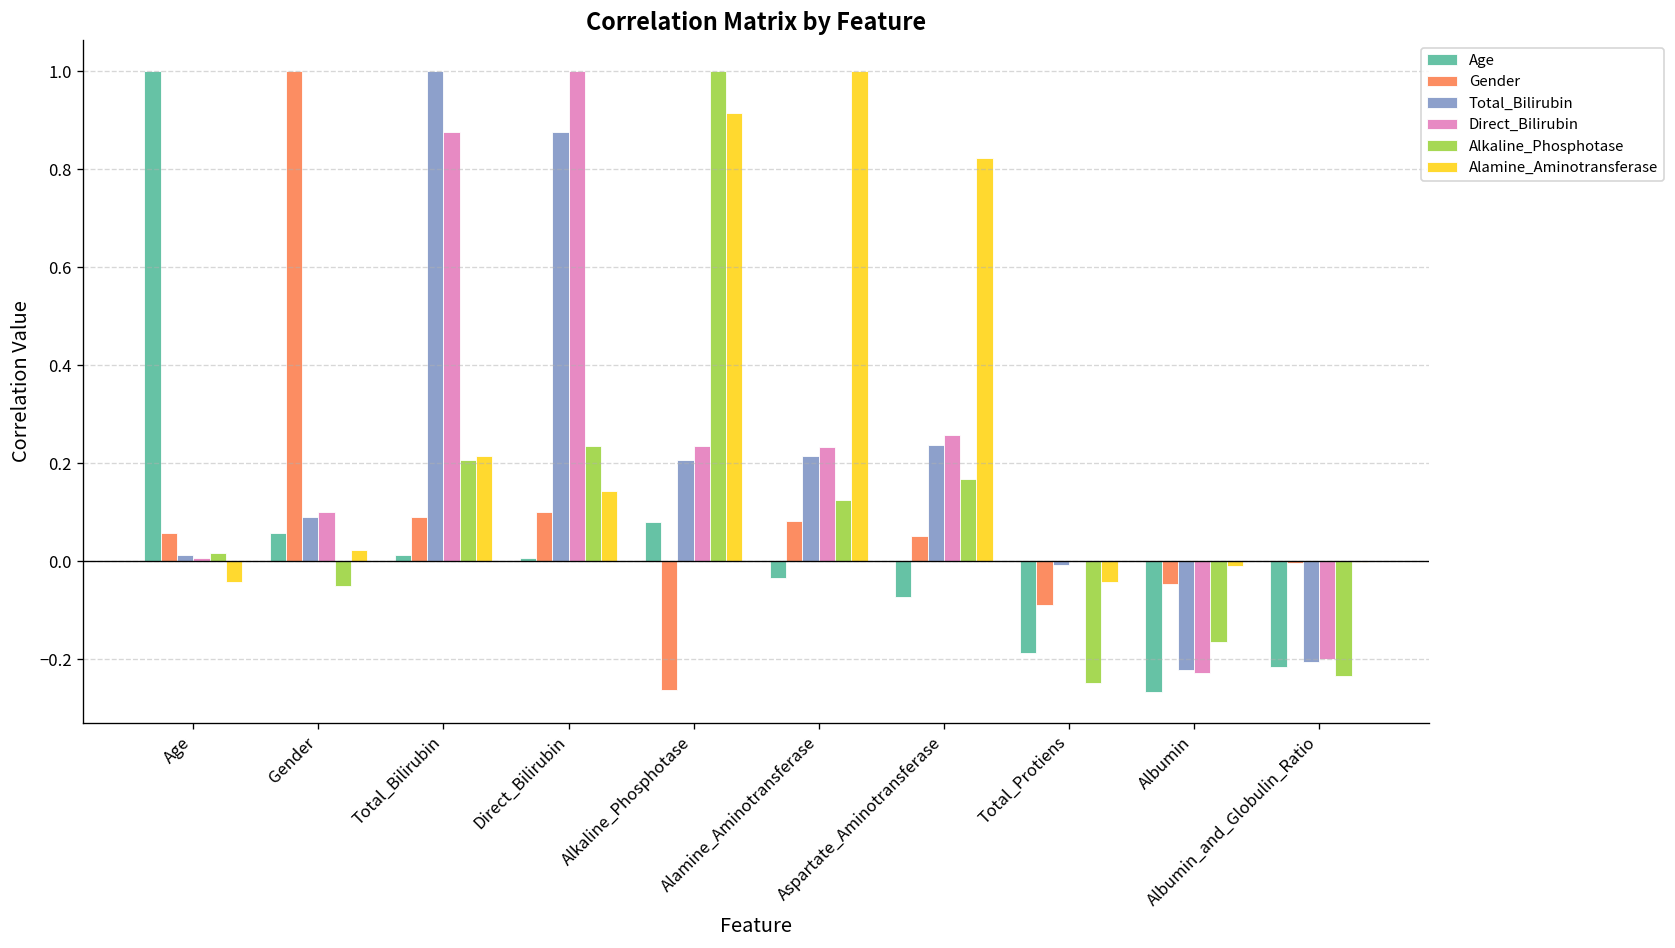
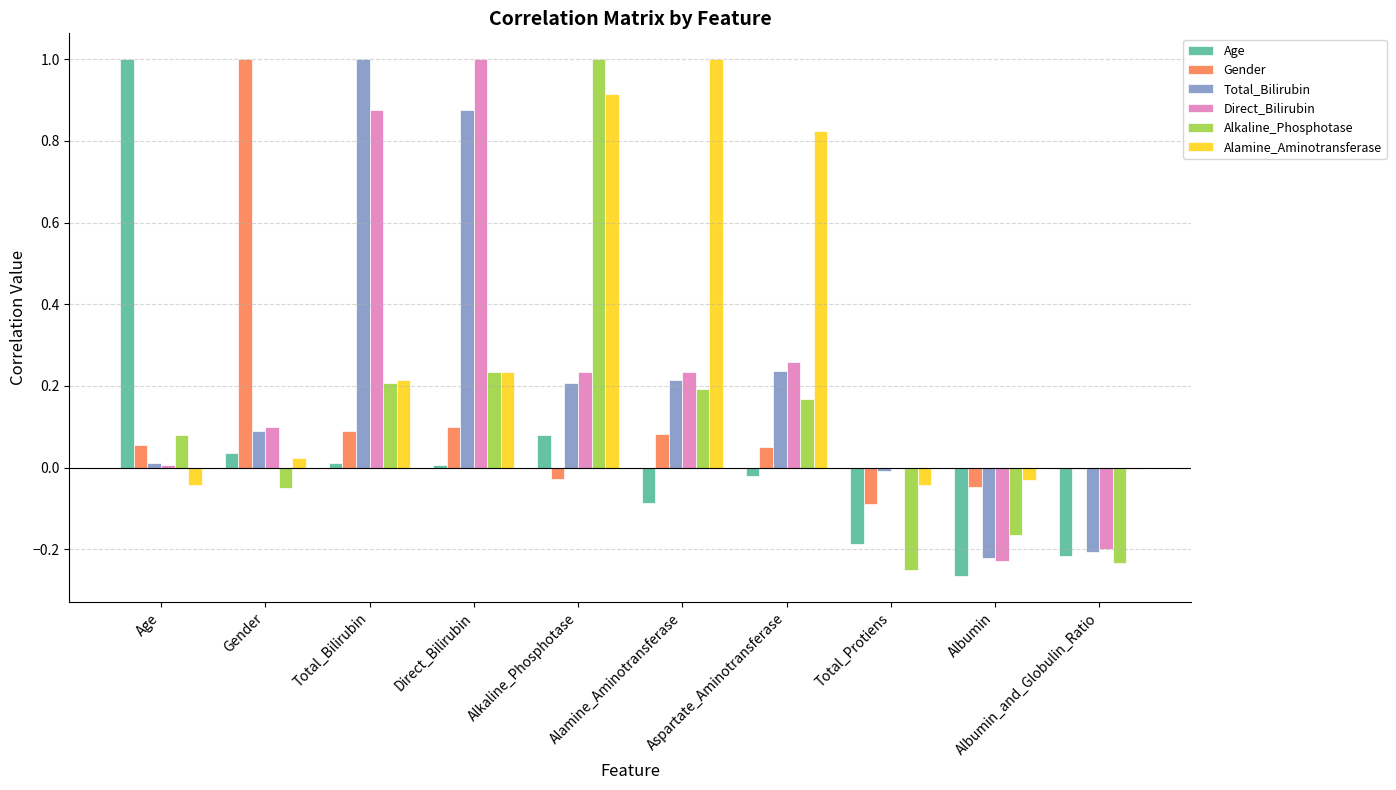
Alkaline_Phosphotase, Age: 0.02 -> 0.08
Age, Gender: 0.06 -> 0.03
Alamine_Aminotransferase, Direct_Bilirubin: 0.14 -> 0.23
Gender, Alkaline_Phosphotase: -0.26 -> -0.03
Age, Alamine_Aminotransferase: -0.03 -> -0.09
Alkaline_Phosphotase, Alamine_Aminotransferase: 0.13 -> 0.19
Age, Aspartate_Aminotransferase: -0.07 -> -0.02
Alamine_Aminotransferase, Albumin: -0.01 -> -0.03
